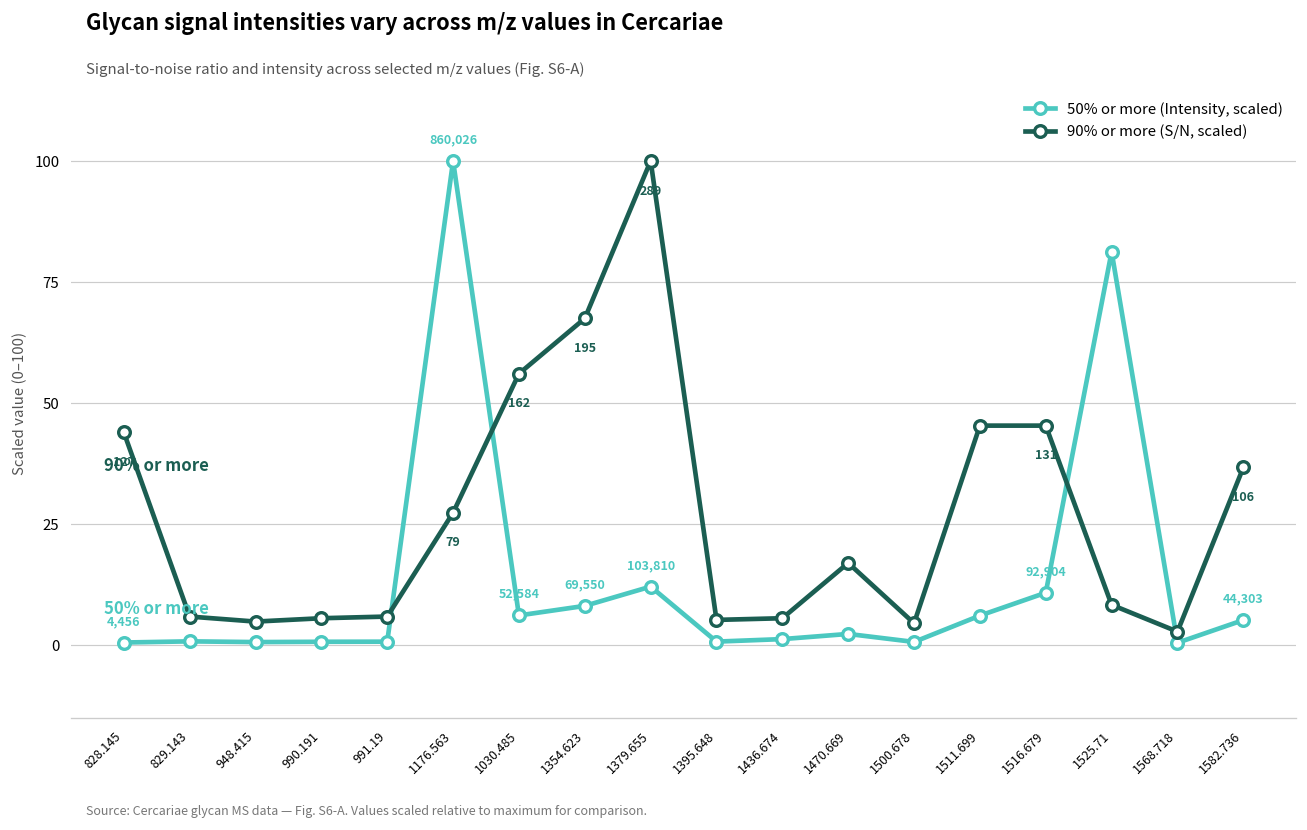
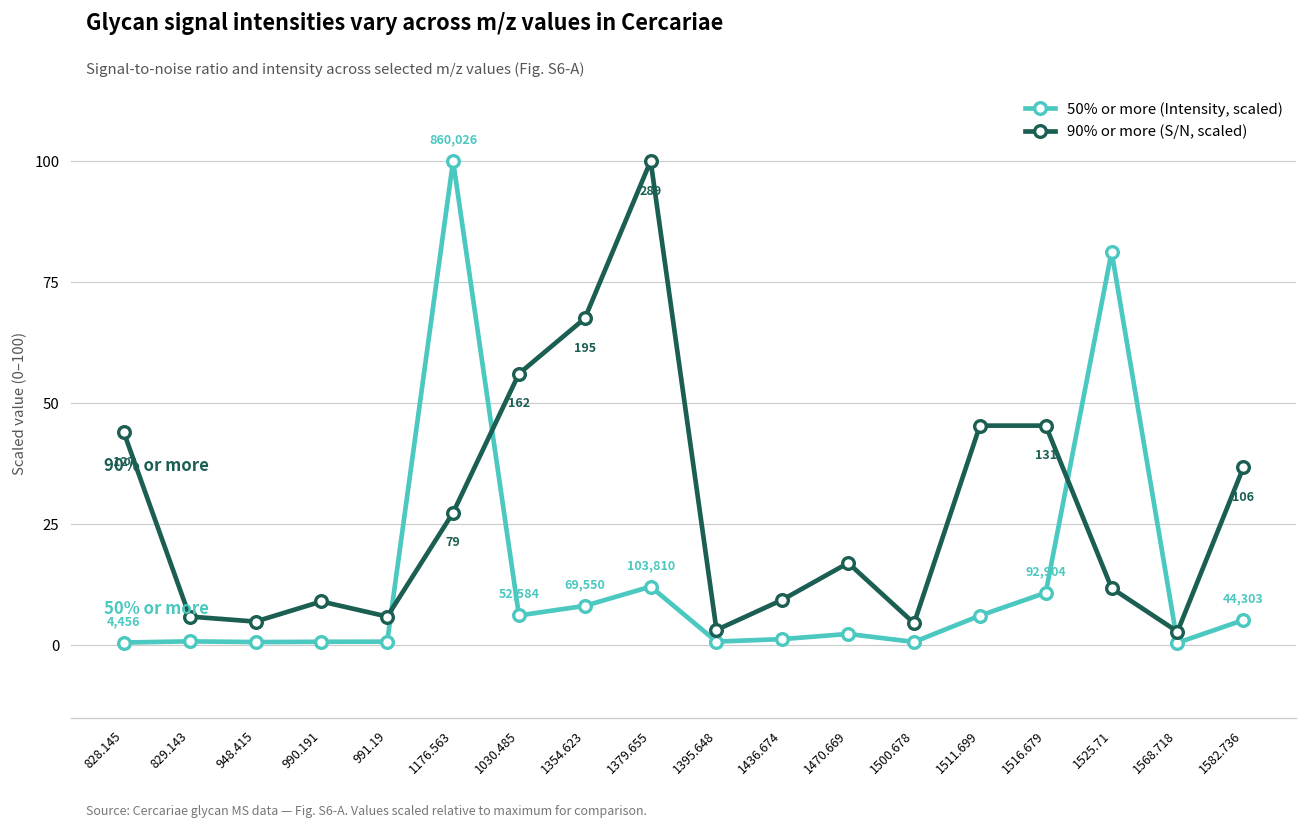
90% or more (S/N, scaled), 990.191: 6 -> 9
90% or more (S/N, scaled), 1395.648: 5 -> 3
90% or more (S/N, scaled), 1436.674: 6 -> 9
90% or more (S/N, scaled), 1525.71: 8 -> 12
